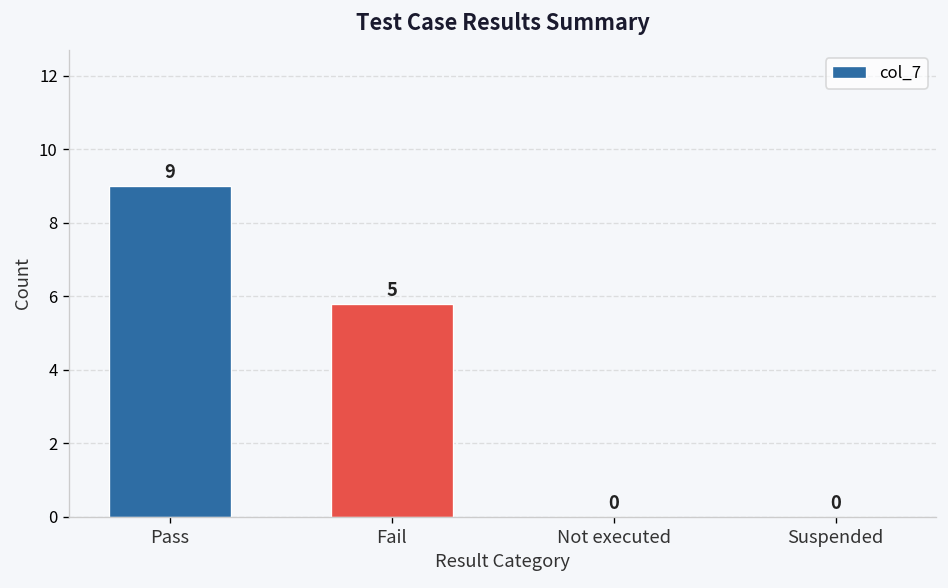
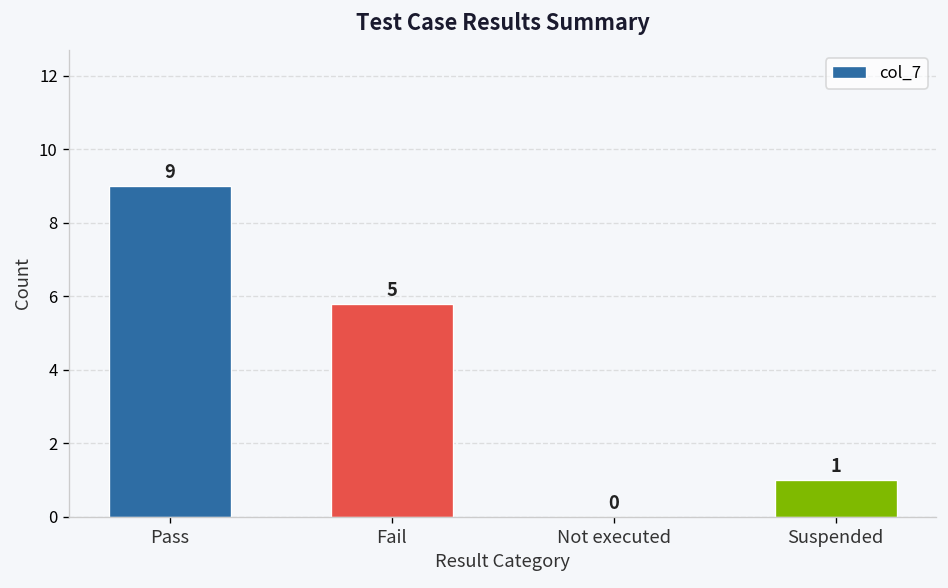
Suspended: 0 -> 1
